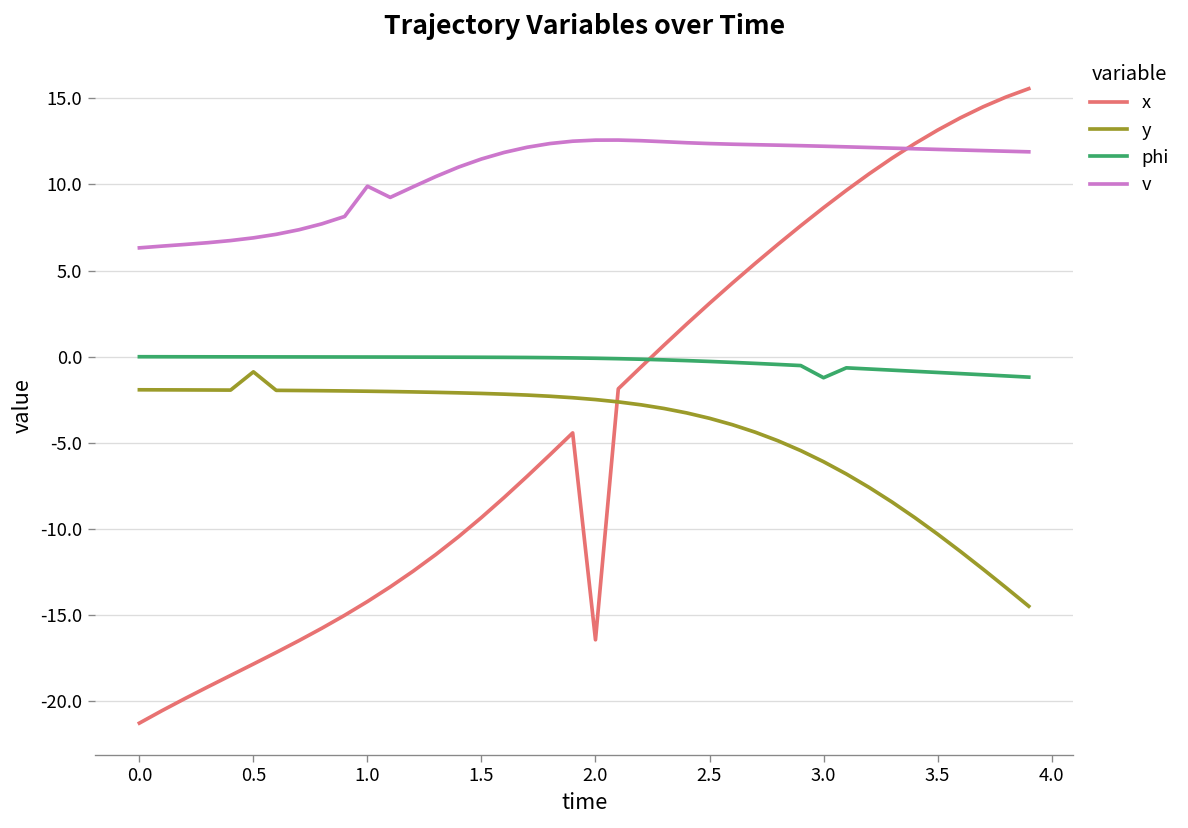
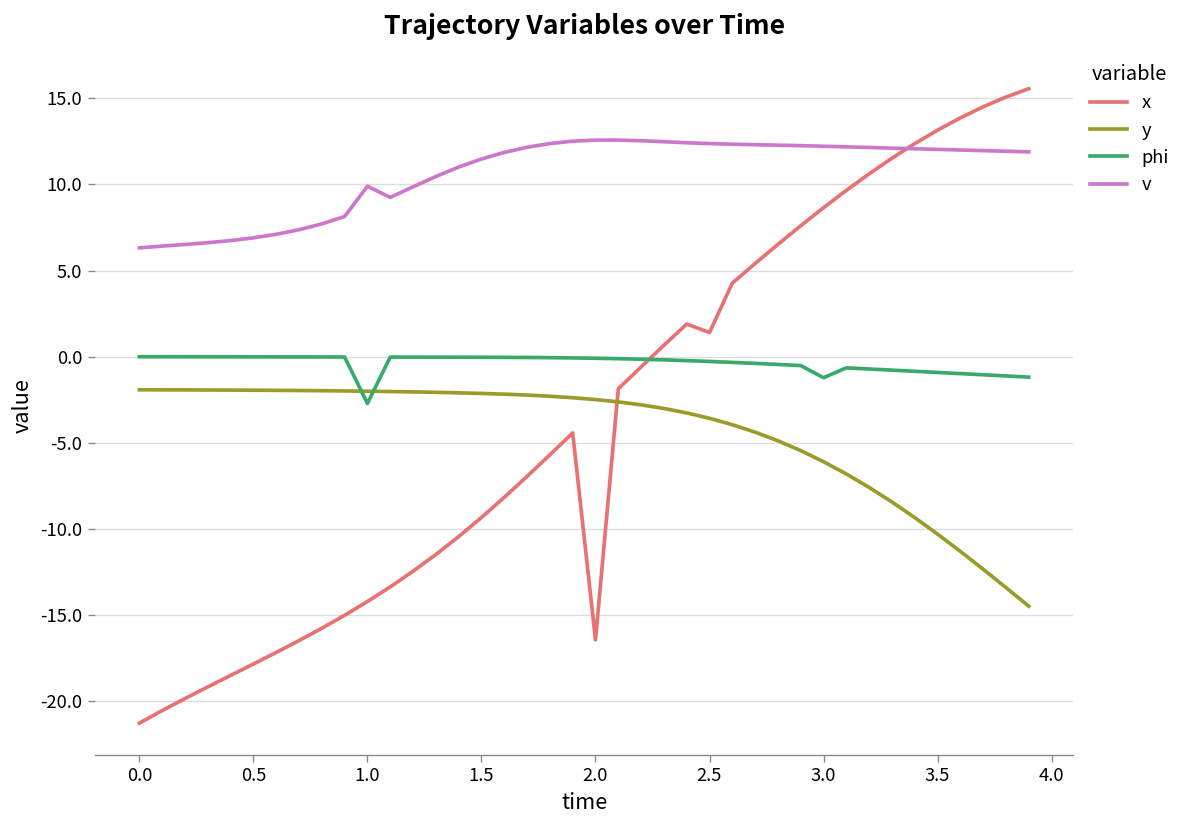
y, 0.5: -0.9 -> -1.9
phi, 1.0: 0.0 -> -2.7
x, 2.5: 3.1 -> 1.4
